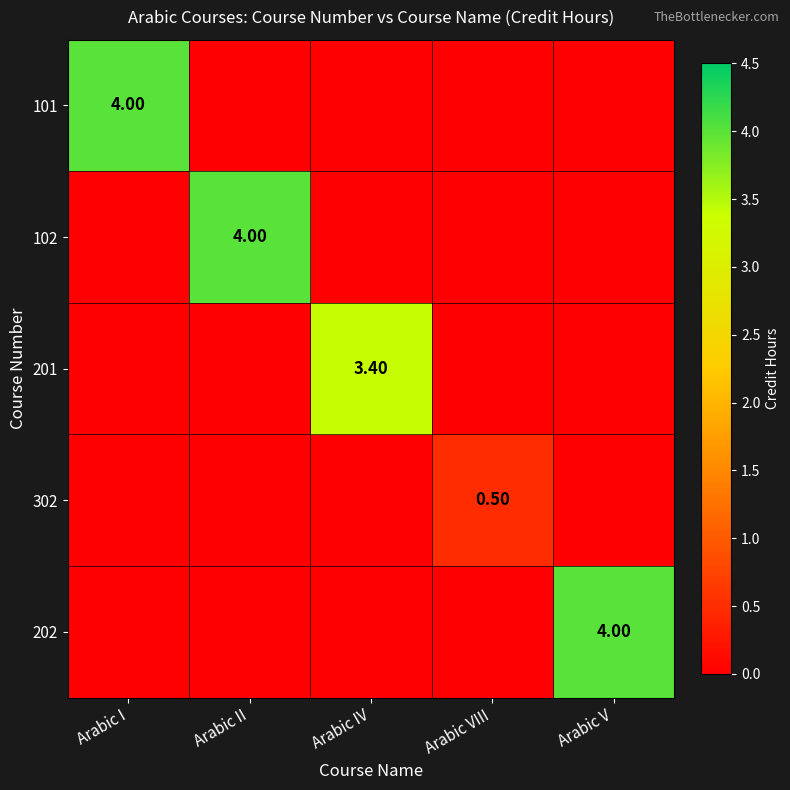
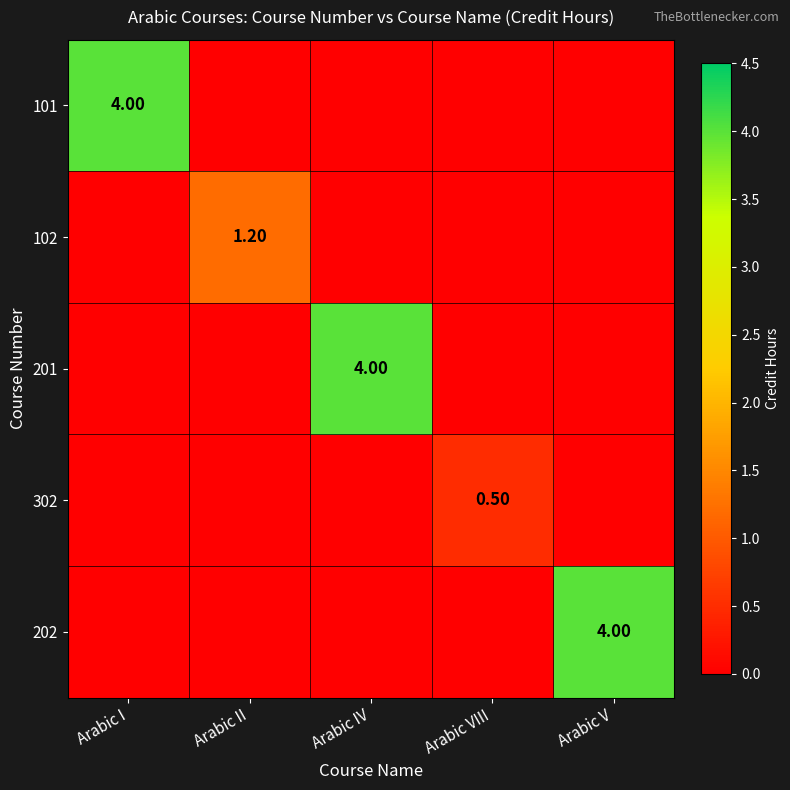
102, Arabic II: 4.00 -> 1.20
201, Arabic IV: 3.40 -> 4.00
